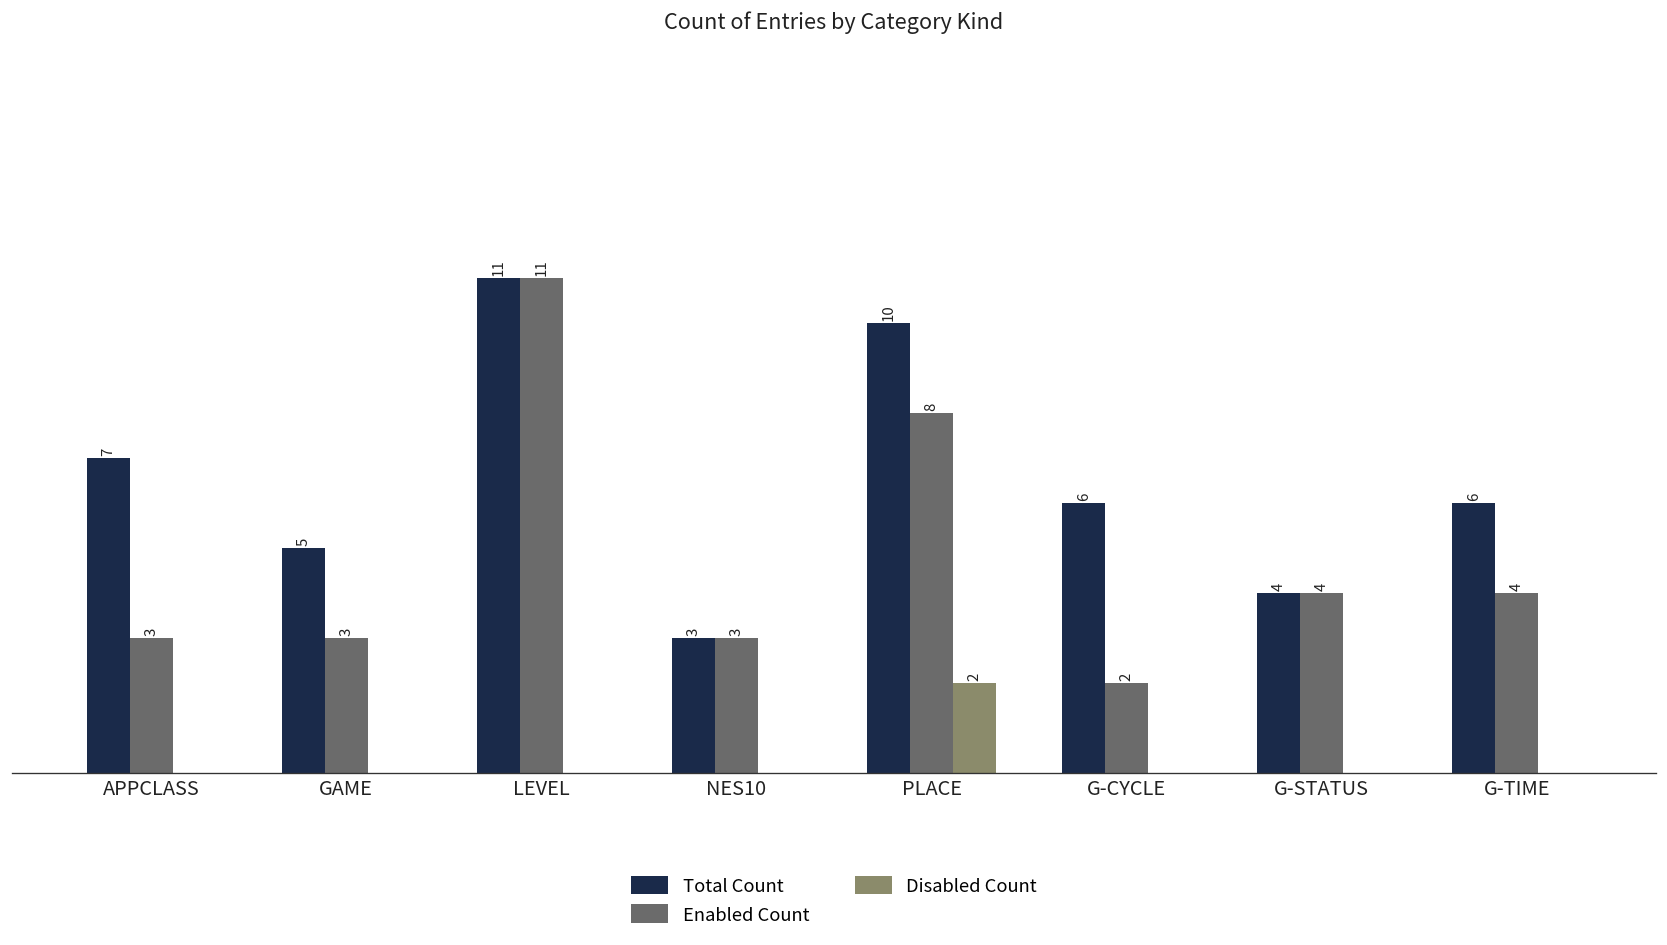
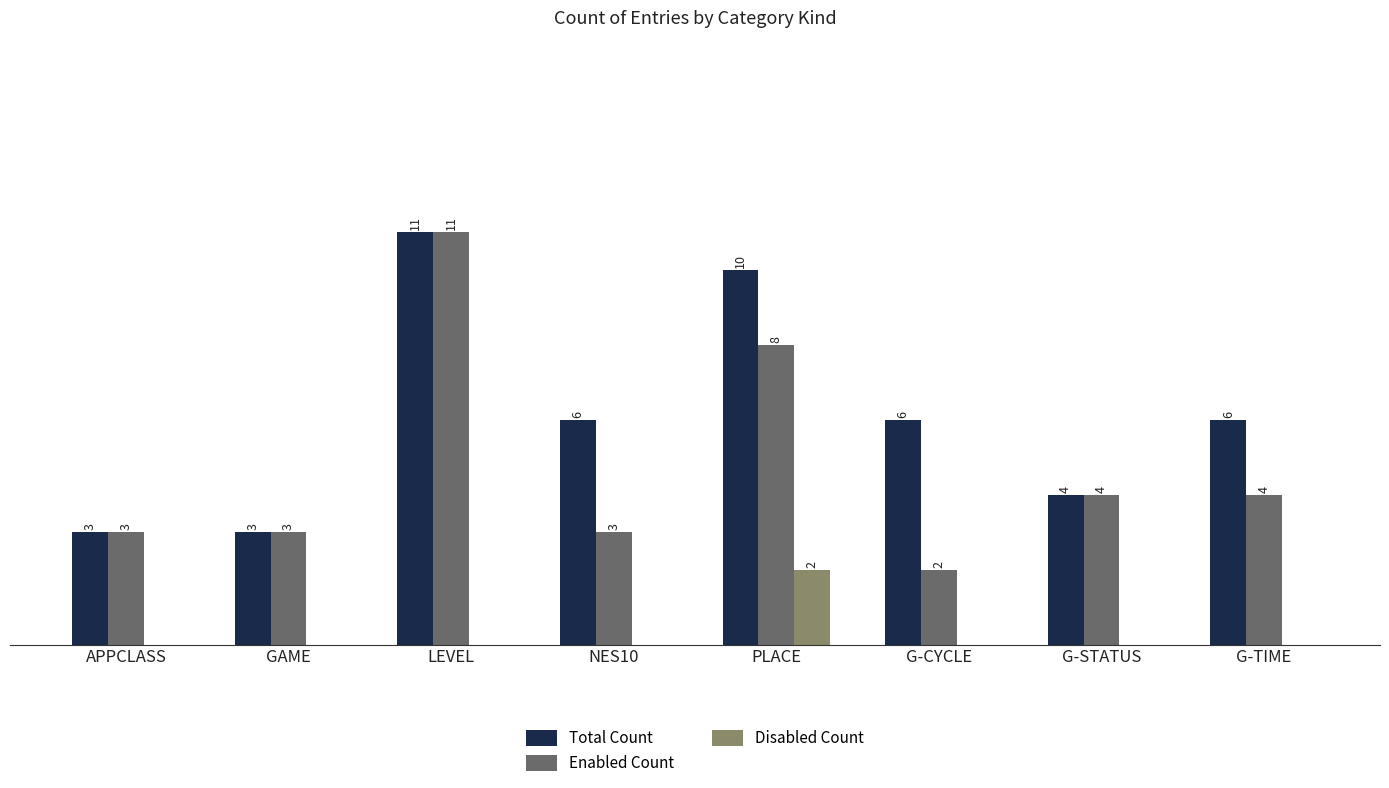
Total Count, APPCLASS: 7 -> 3
Total Count, GAME: 5 -> 3
Total Count, NES10: 3 -> 6
